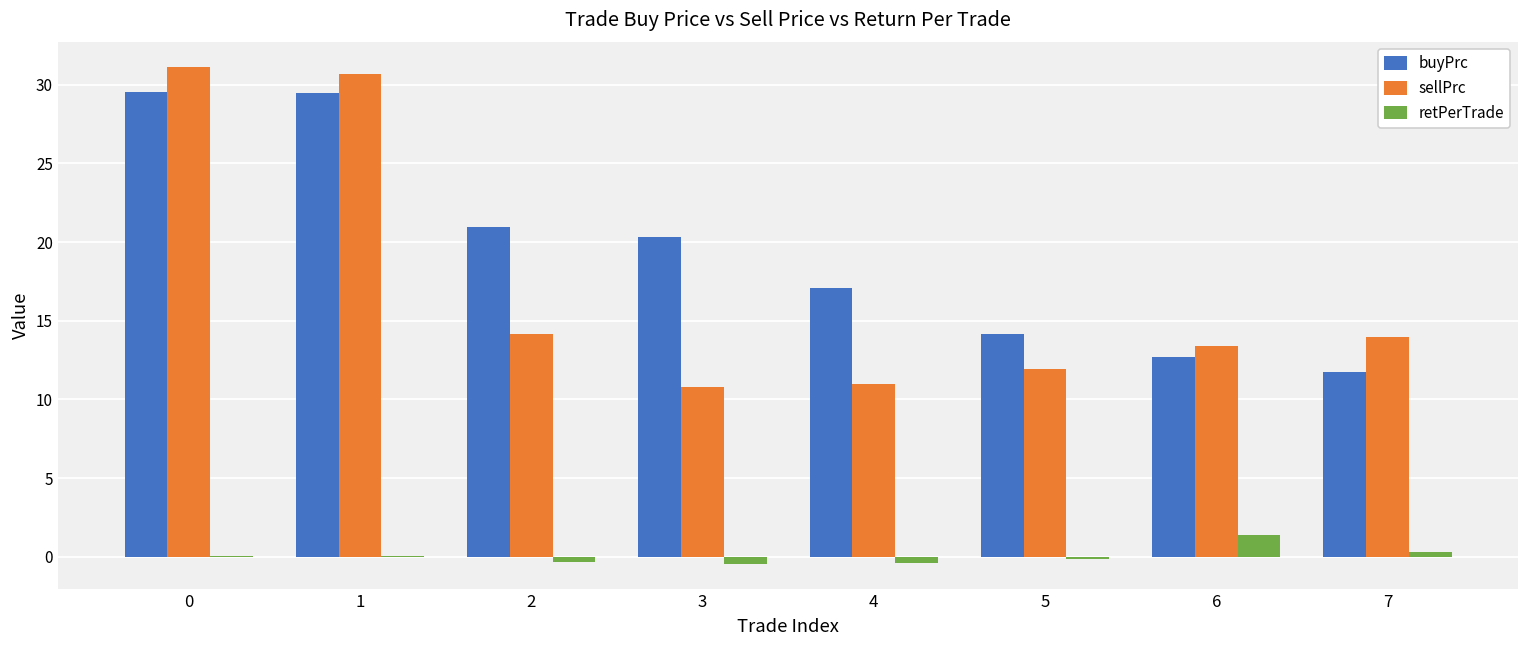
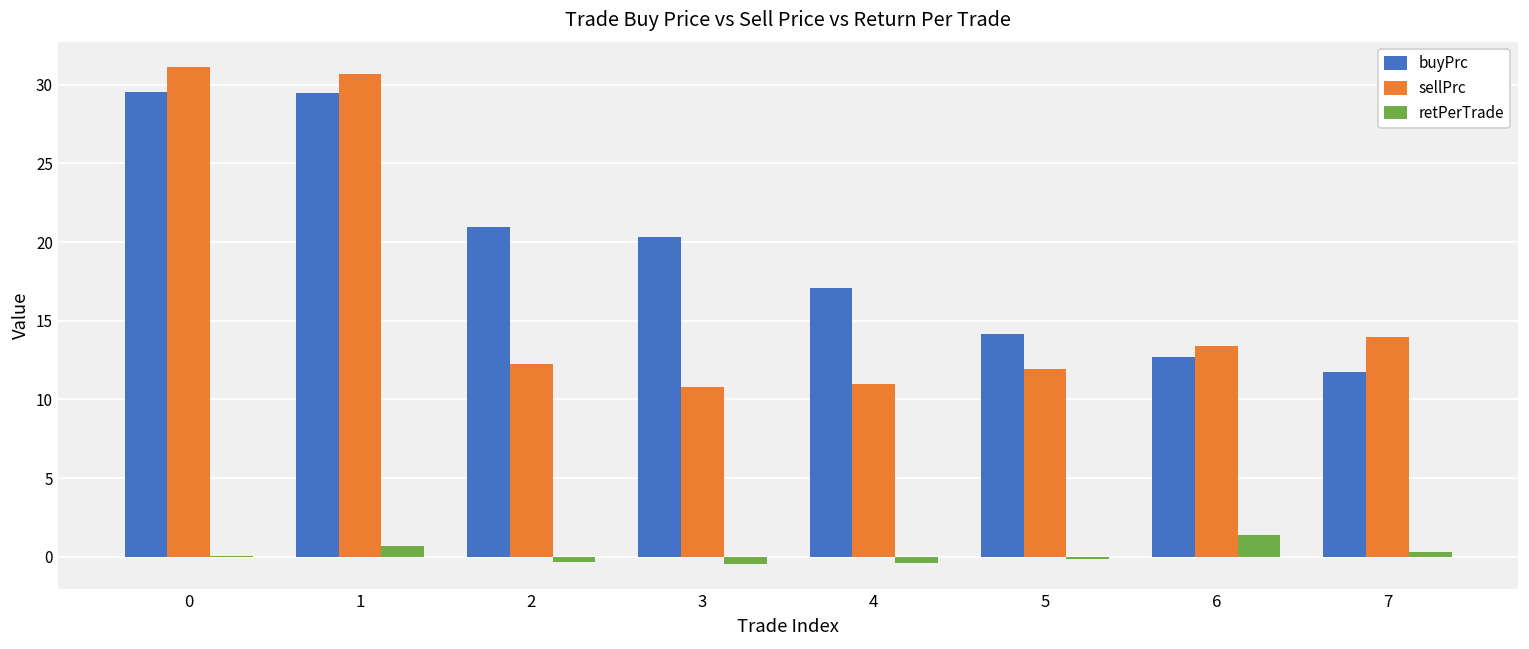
retPerTrade, 1: 0.0 -> 0.7
sellPrc, 2: 14.1 -> 12.3
